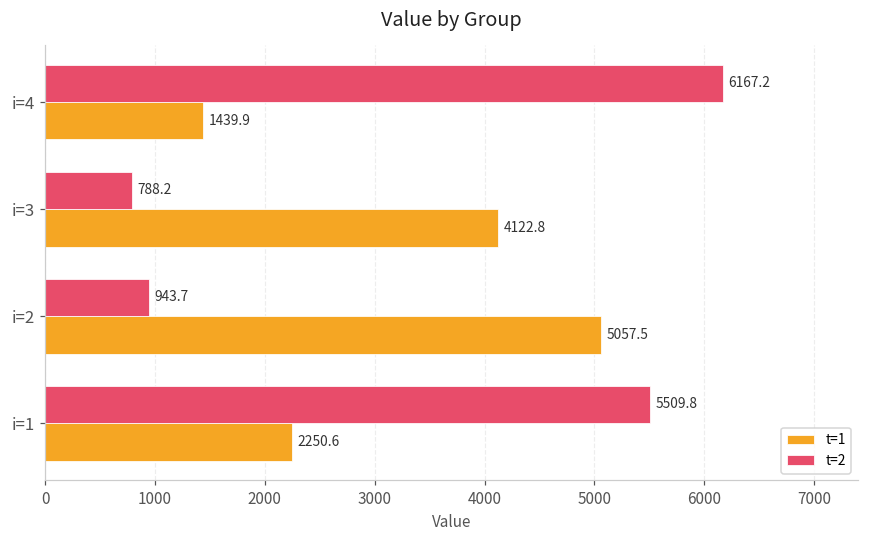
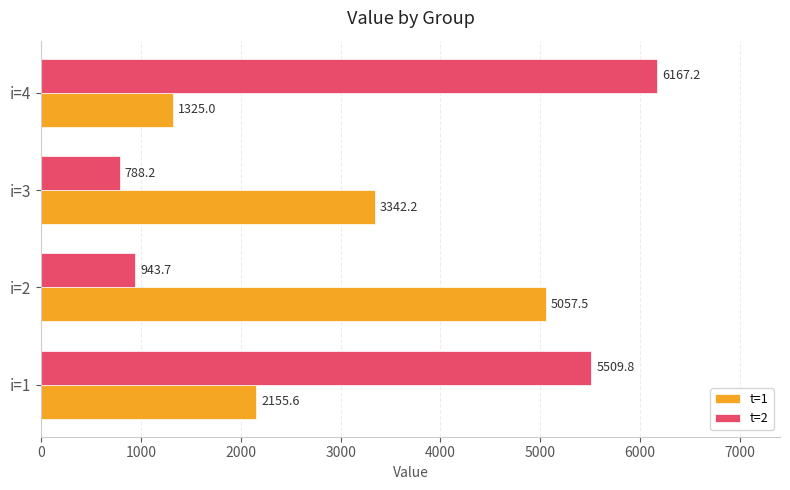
t=1, i=4: 1439.9 -> 1325.0
t=1, i=3: 4122.8 -> 3342.2
t=1, i=1: 2250.6 -> 2155.6
